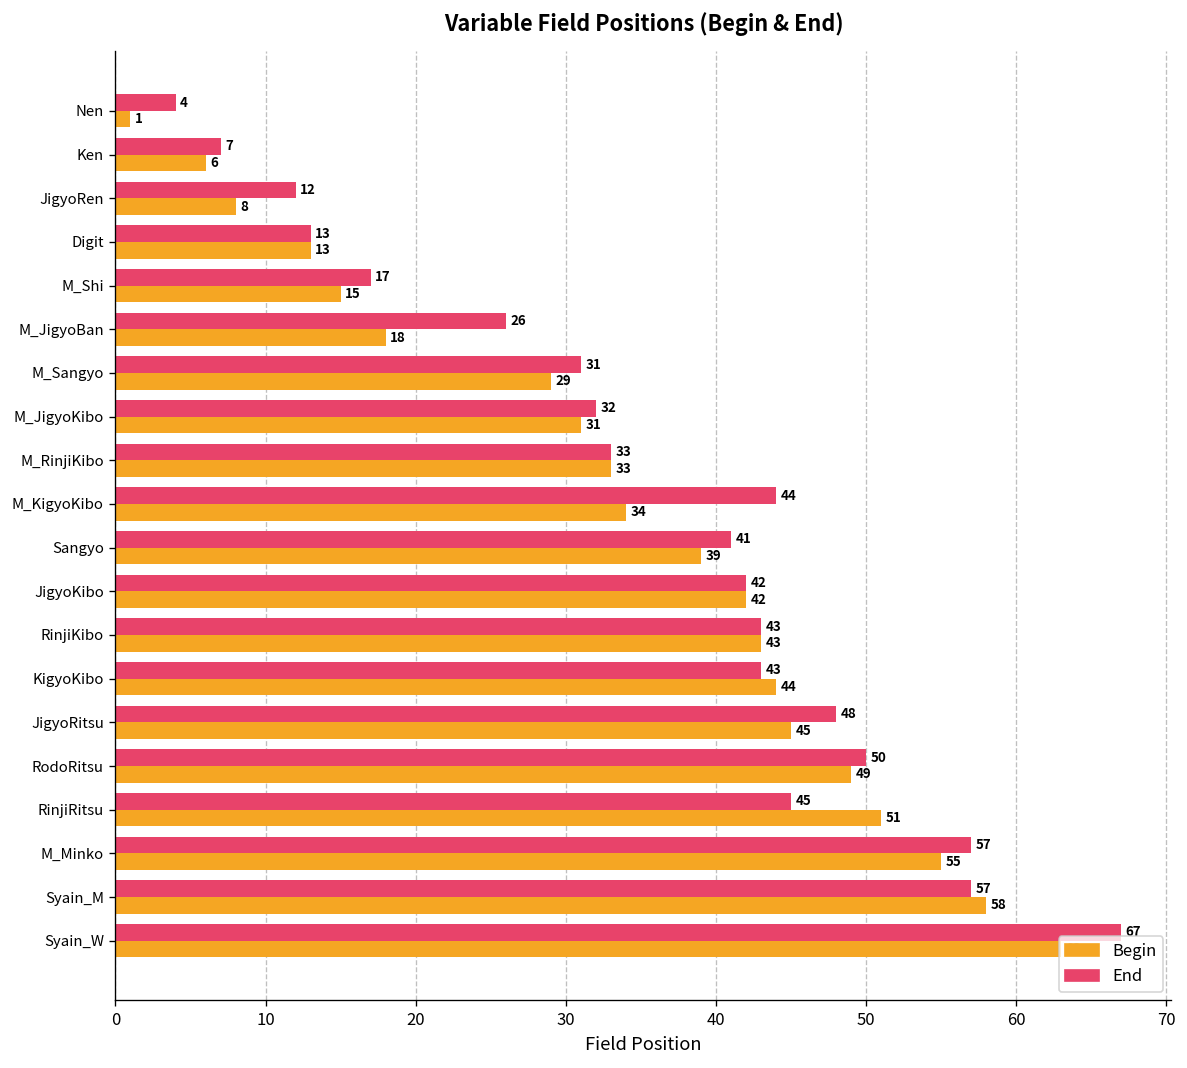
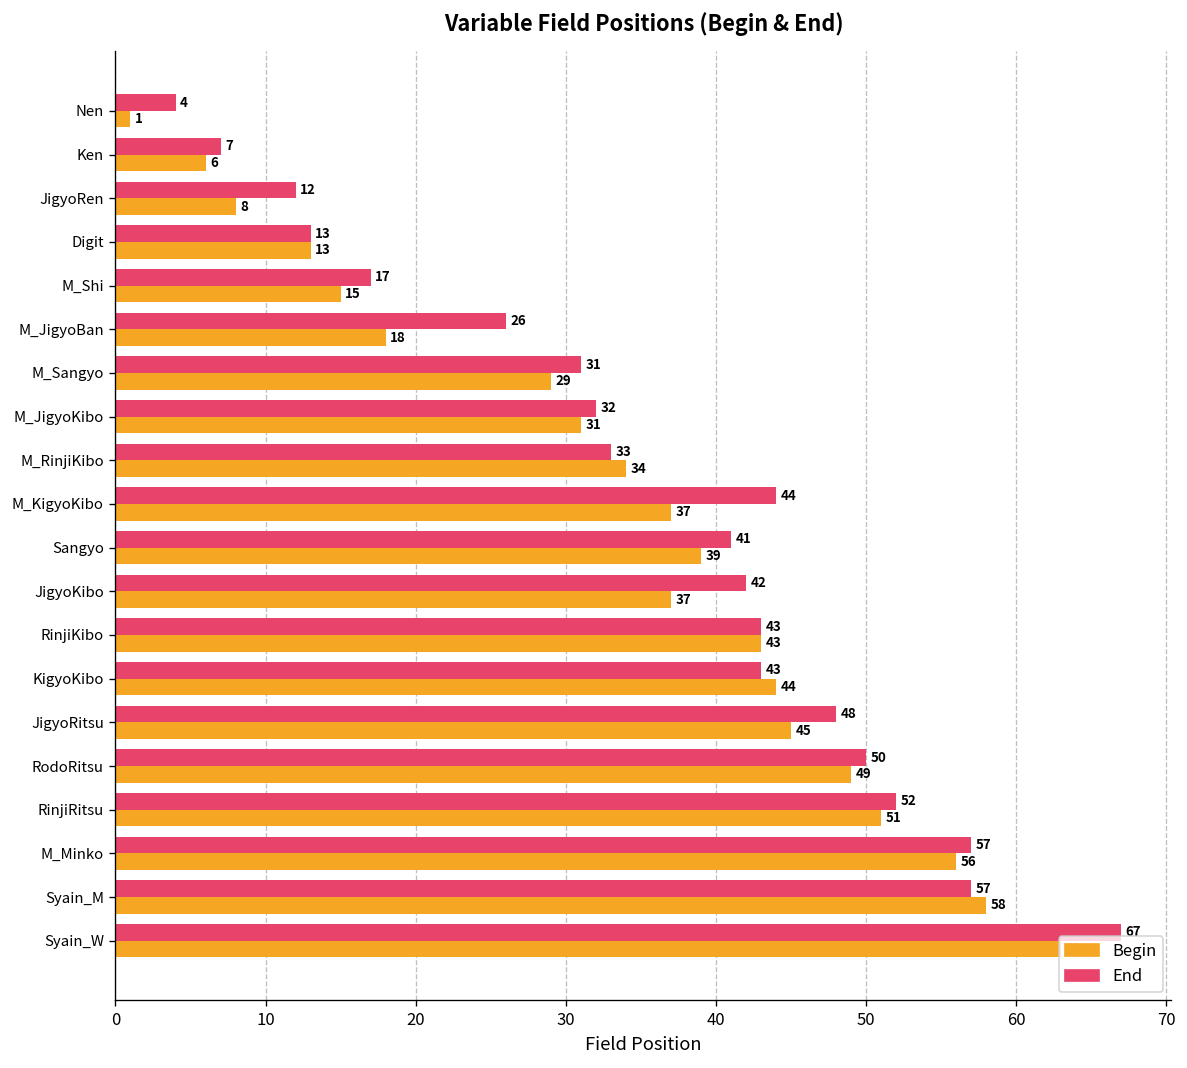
Begin, M_RinjiKibo: 33 -> 34
Begin, M_KigyoKibo: 34 -> 37
Begin, JigyoKibo: 42 -> 37
End, RinjiRitsu: 45 -> 52
Begin, M_Minko: 55 -> 56
